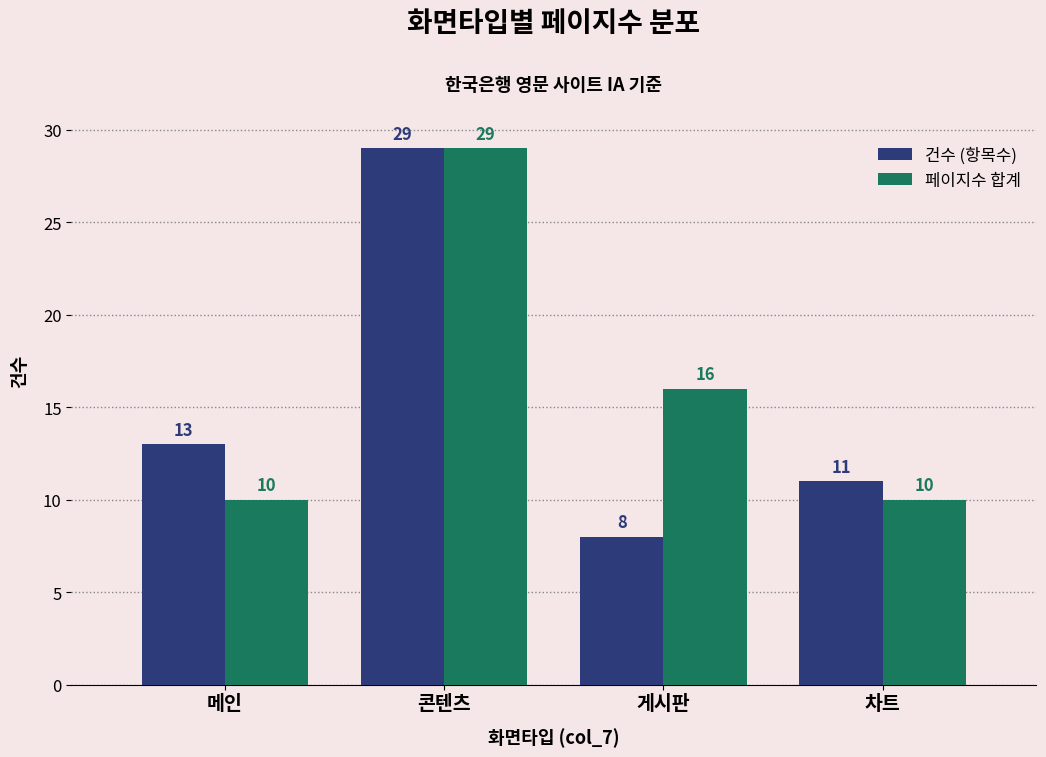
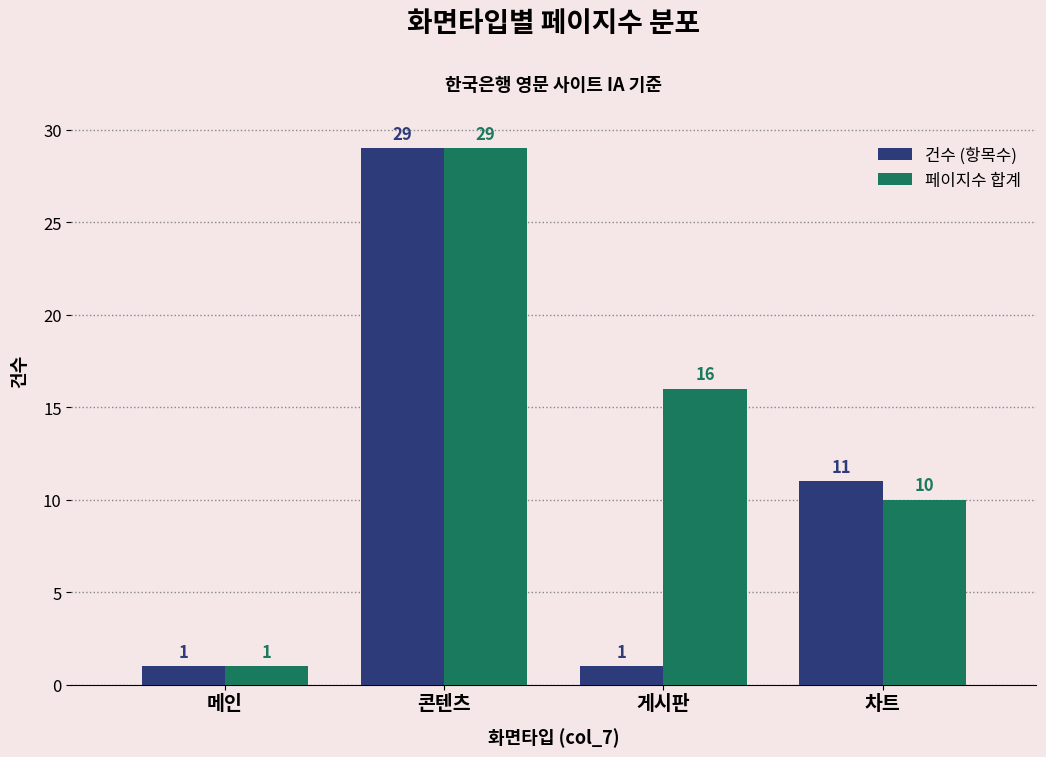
건수 (항목수), 메인: 13 -> 1
페이지수 합계, 메인: 10 -> 1
건수 (항목수), 게시판: 8 -> 1
